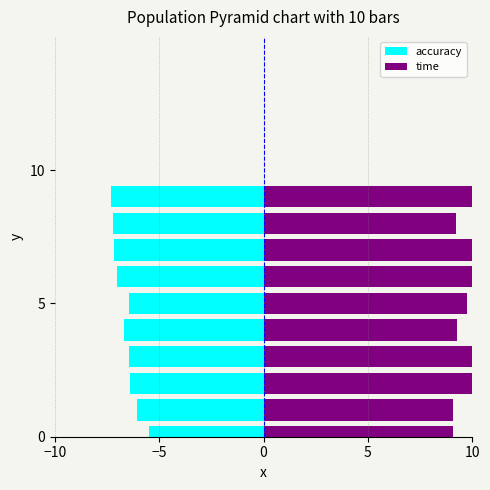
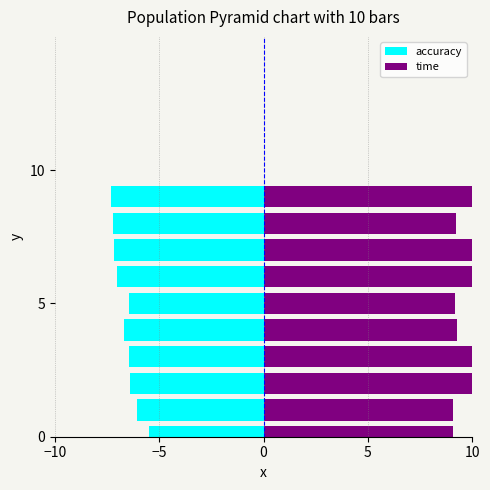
time, 5: 9.7 -> 9.2
